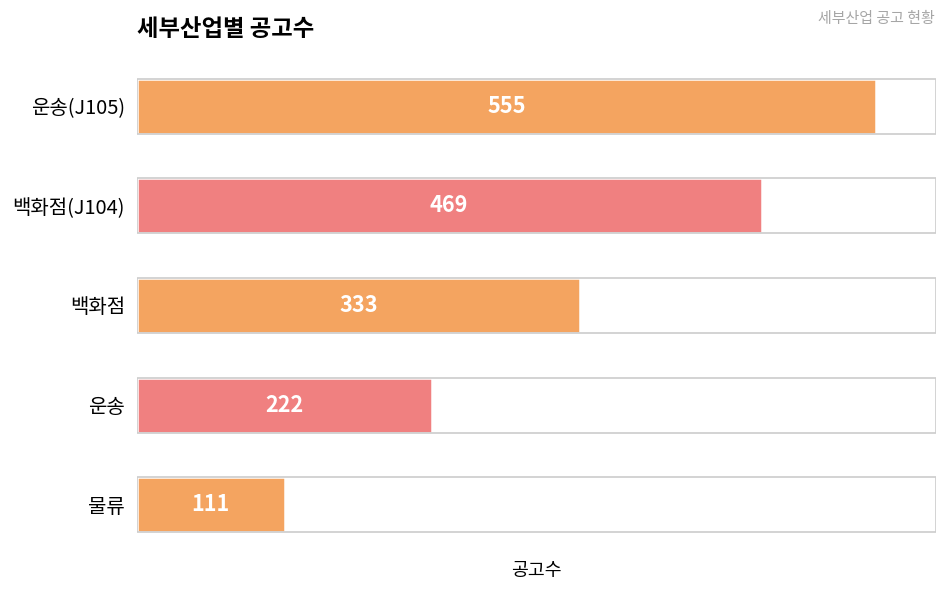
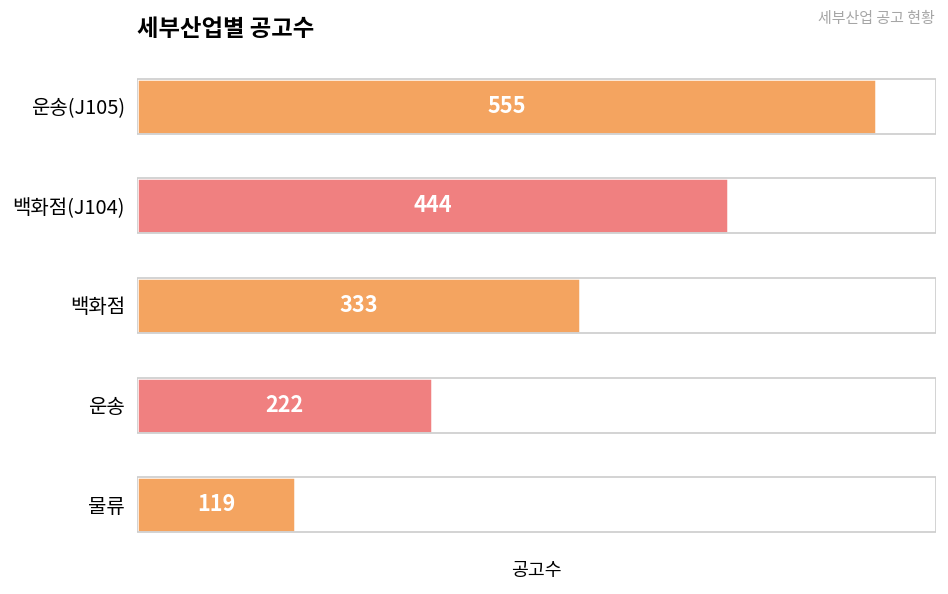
백화점(J104): 469 -> 444
물류: 111 -> 119
